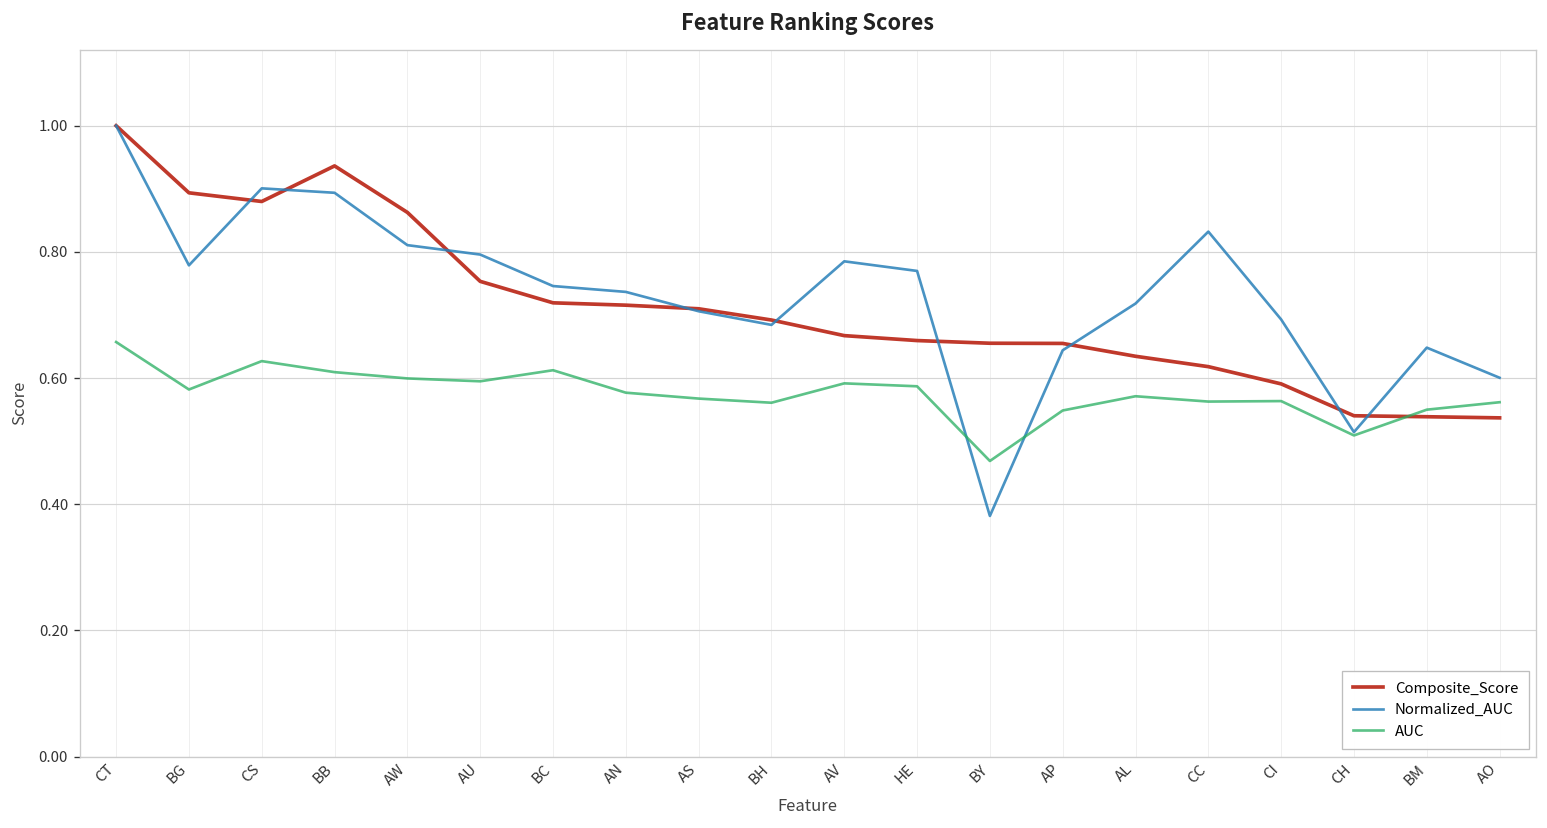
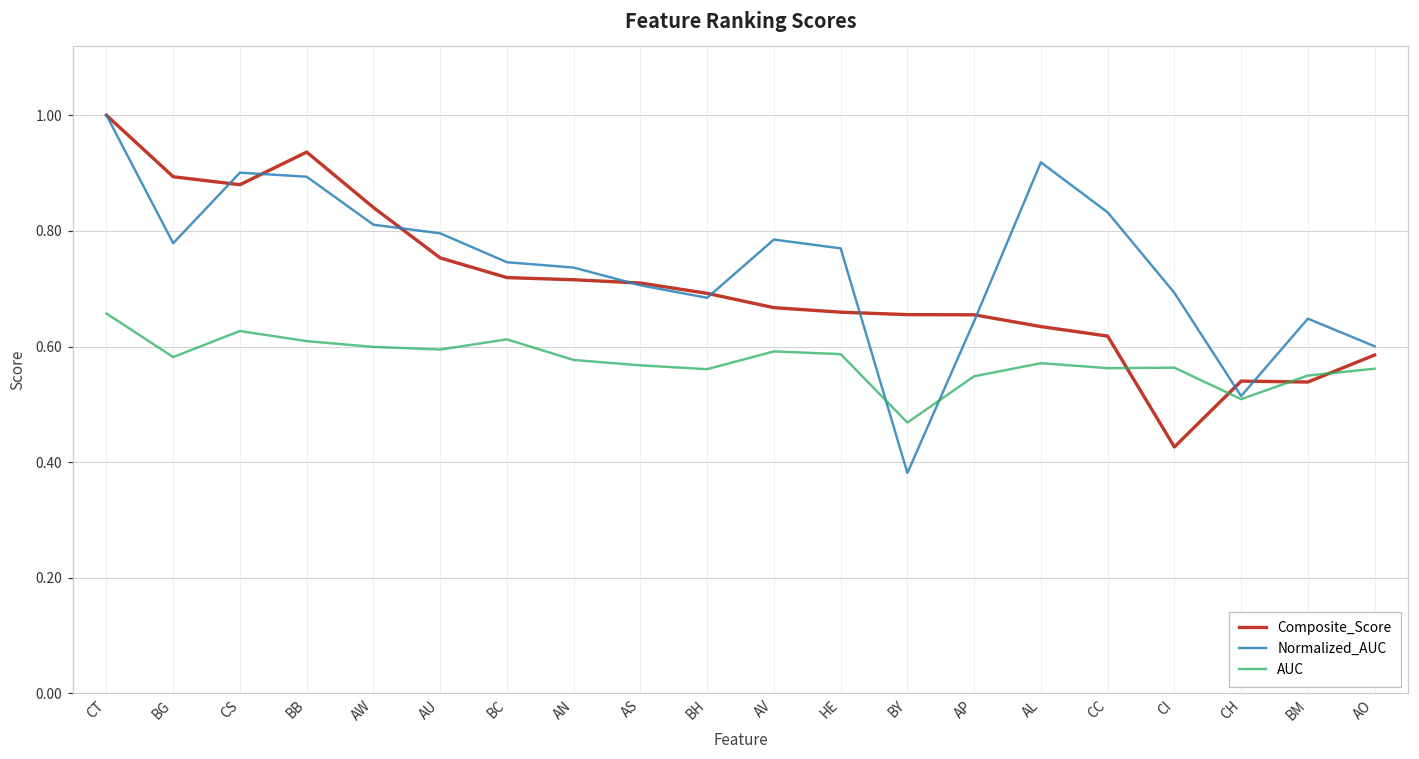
Composite_Score, AW: 0.86 -> 0.84
Normalized_AUC, AL: 0.72 -> 0.92
Composite_Score, CI: 0.59 -> 0.43
Composite_Score, AO: 0.54 -> 0.59
